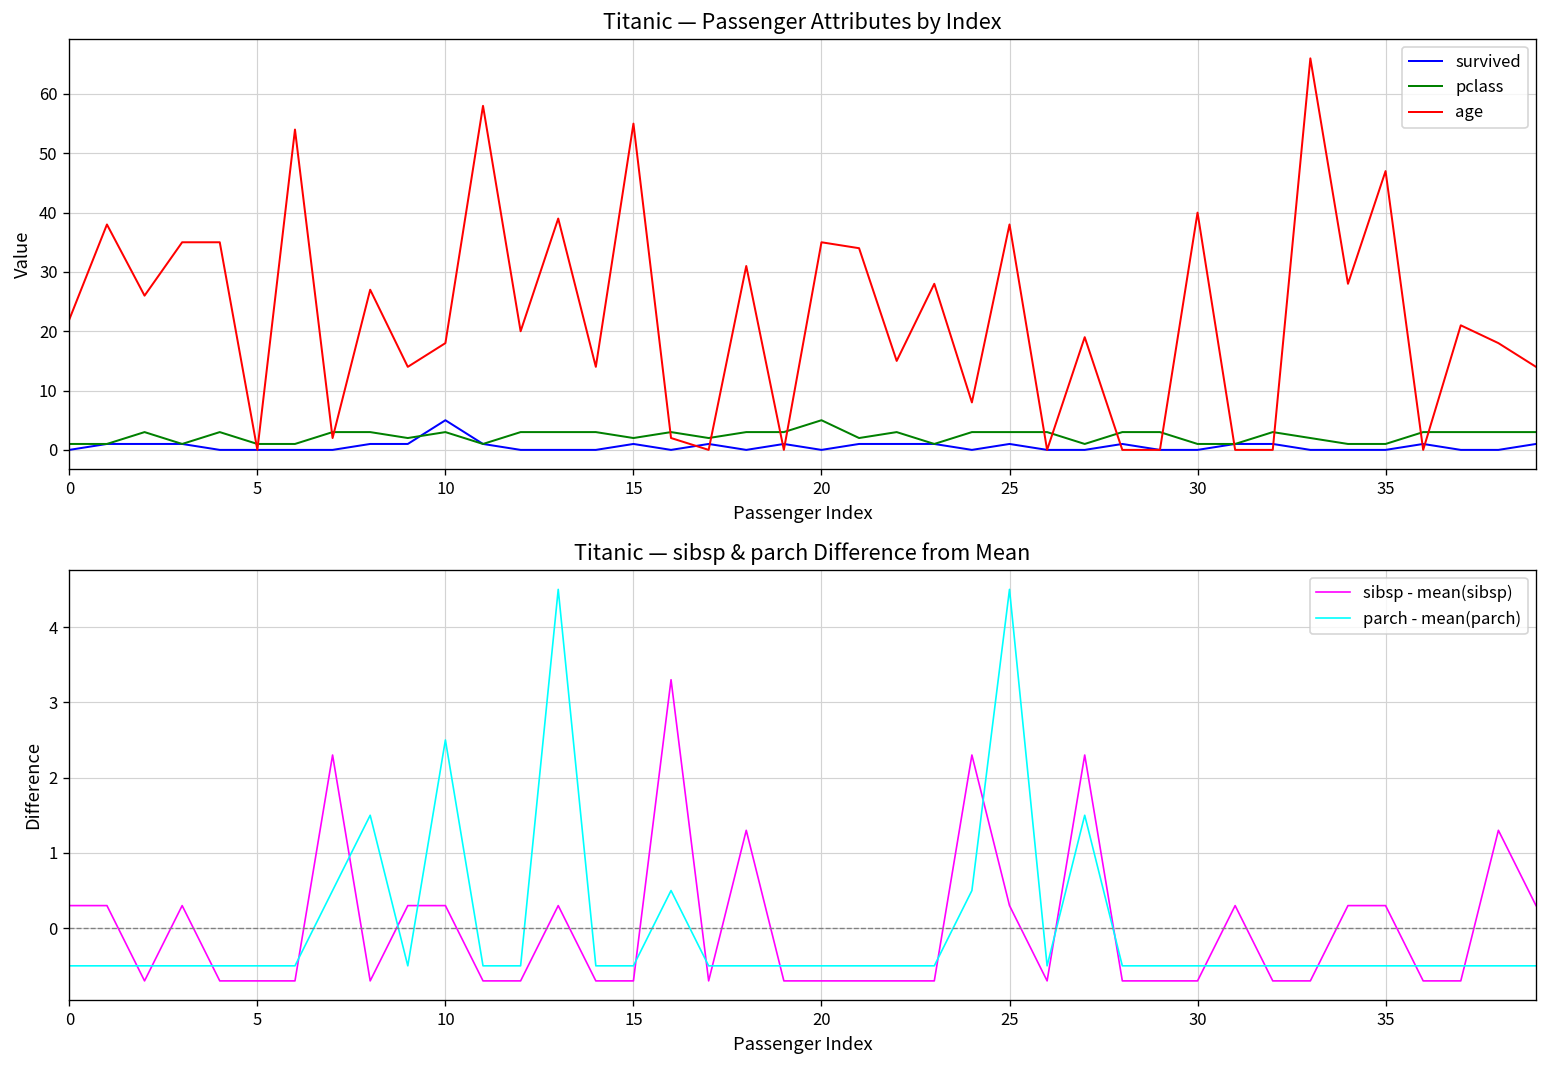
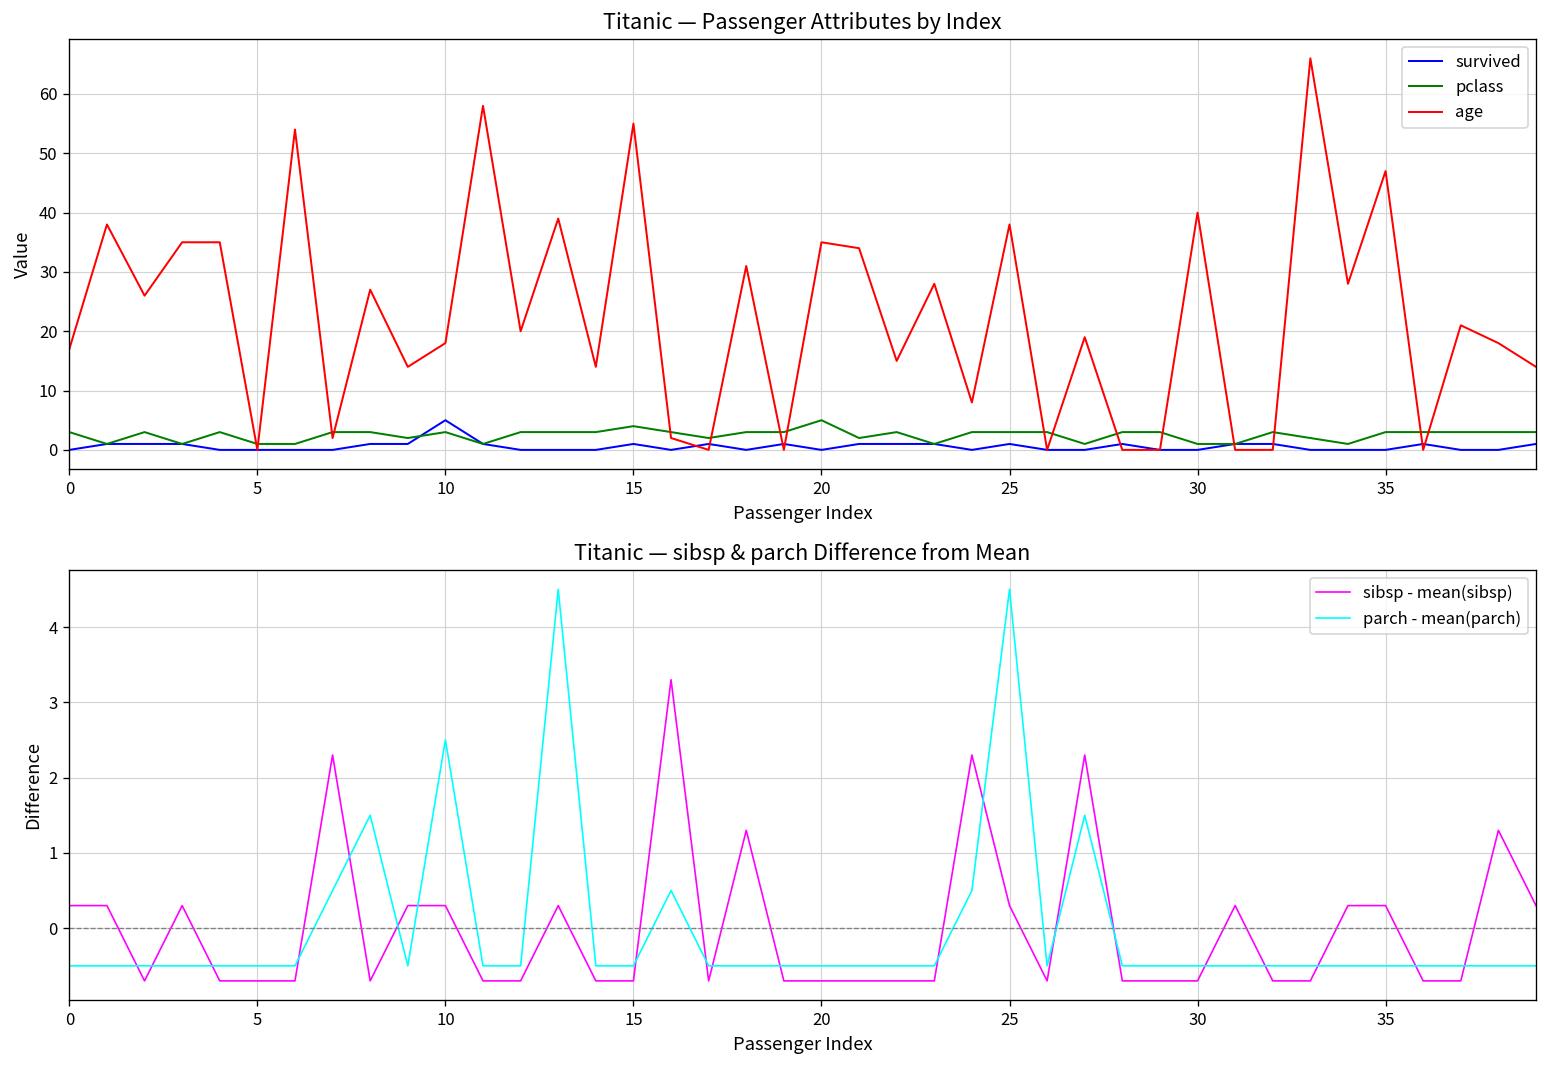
Titanic — Passenger Attributes by Index, pclass, 0: 1 -> 3
Titanic — Passenger Attributes by Index, age, 0: 22 -> 17
Titanic — Passenger Attributes by Index, pclass, 15: 2 -> 4
Titanic — Passenger Attributes by Index, pclass, 35: 1 -> 3
